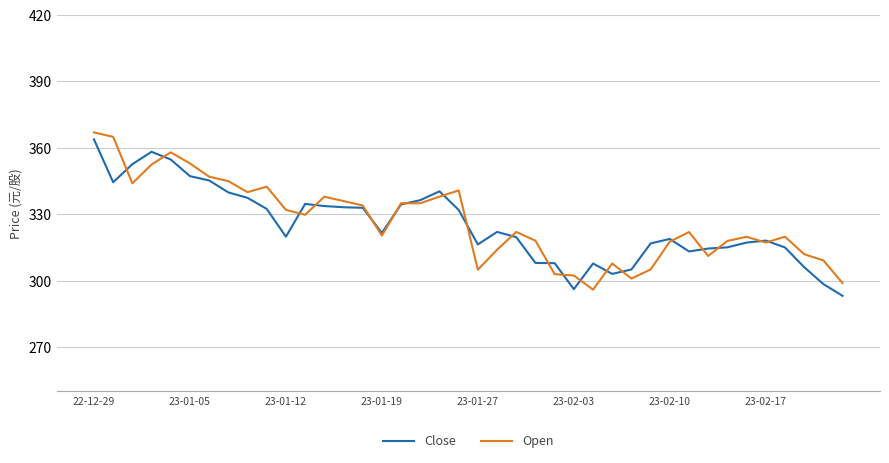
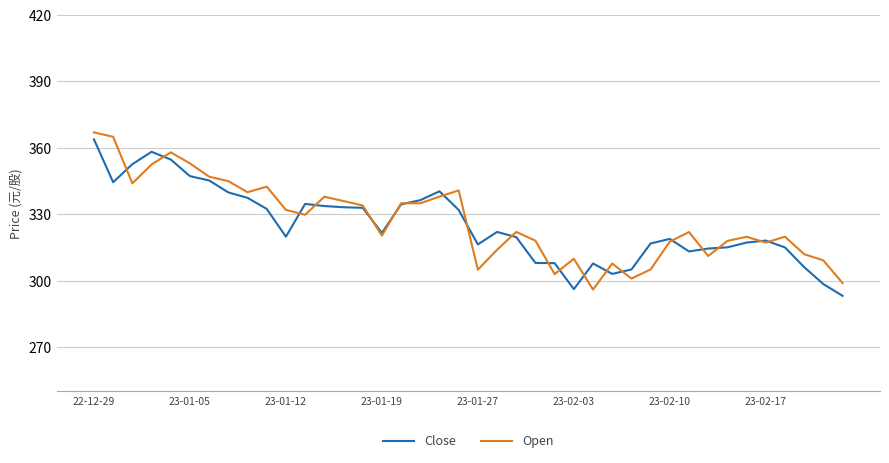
Open, 23-02-03: 302 -> 310
